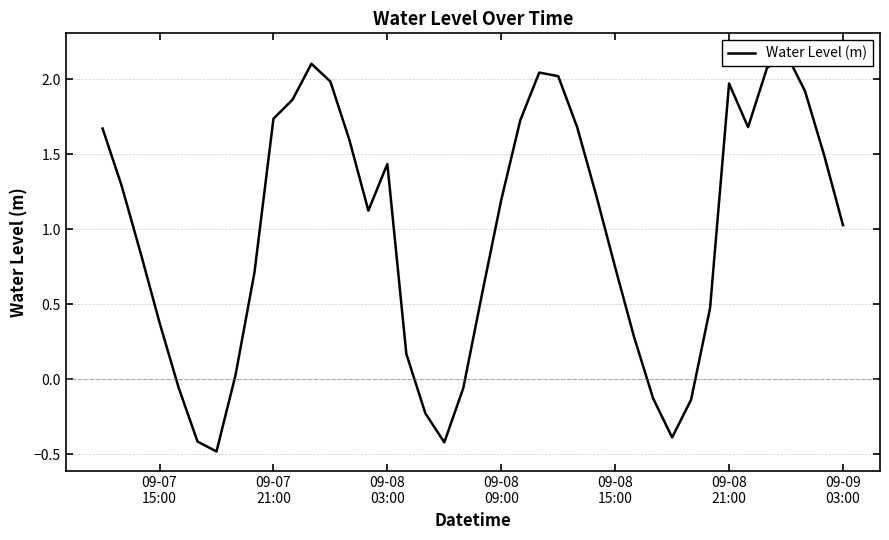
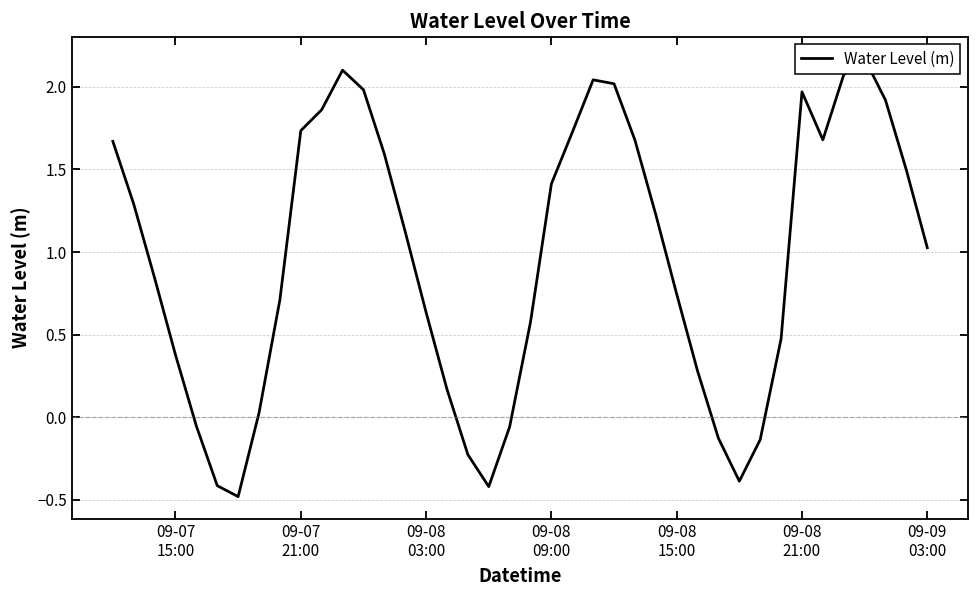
09-08 03:00: 1.43 -> 0.64
09-08 09:00: 1.20 -> 1.41
